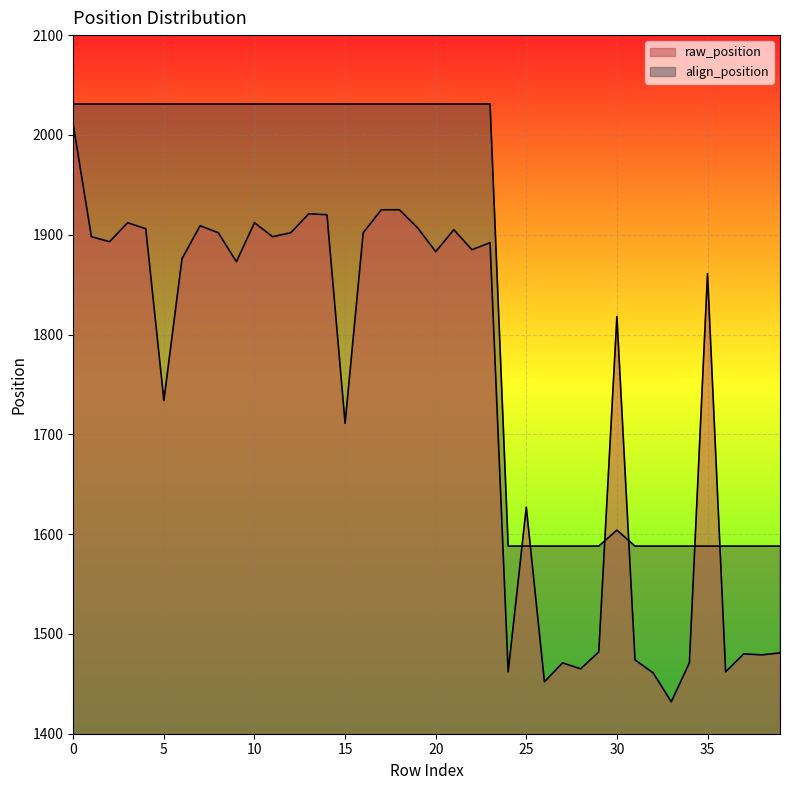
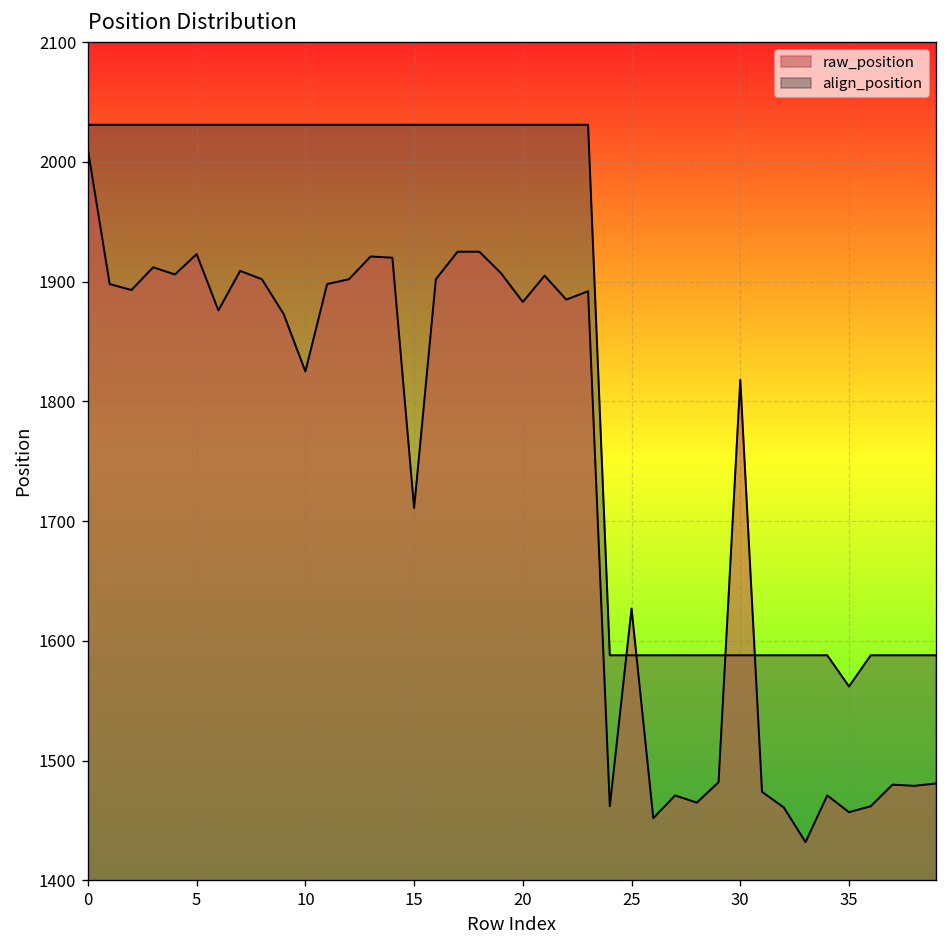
raw_position, 5: 1730 -> 1920
raw_position, 10: 1910 -> 1830
align_position, 30: 1600 -> 1590
raw_position, 35: 1860 -> 1460
align_position, 35: 1590 -> 1560
